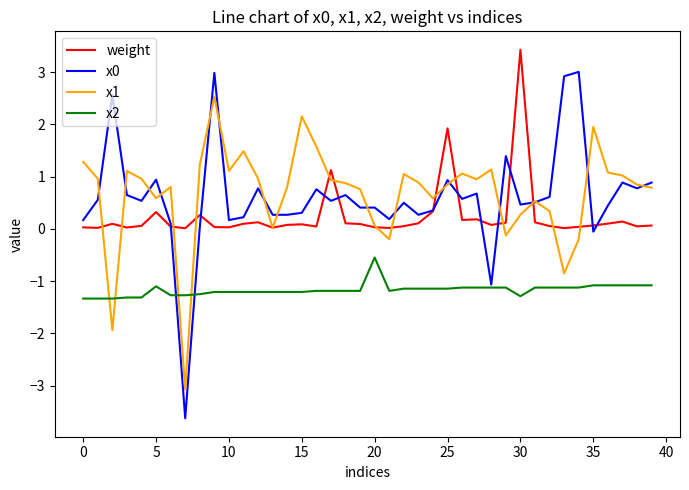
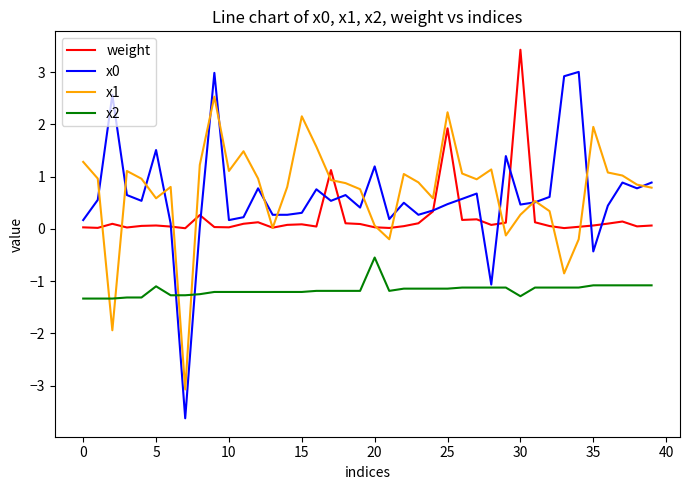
weight, 5: 0.3 -> 0.1
x0, 5: 0.9 -> 1.5
x0, 20: 0.4 -> 1.2
x0, 25: 0.9 -> 0.5
x1, 25: 0.9 -> 2.2
x0, 35: -0.1 -> -0.4
